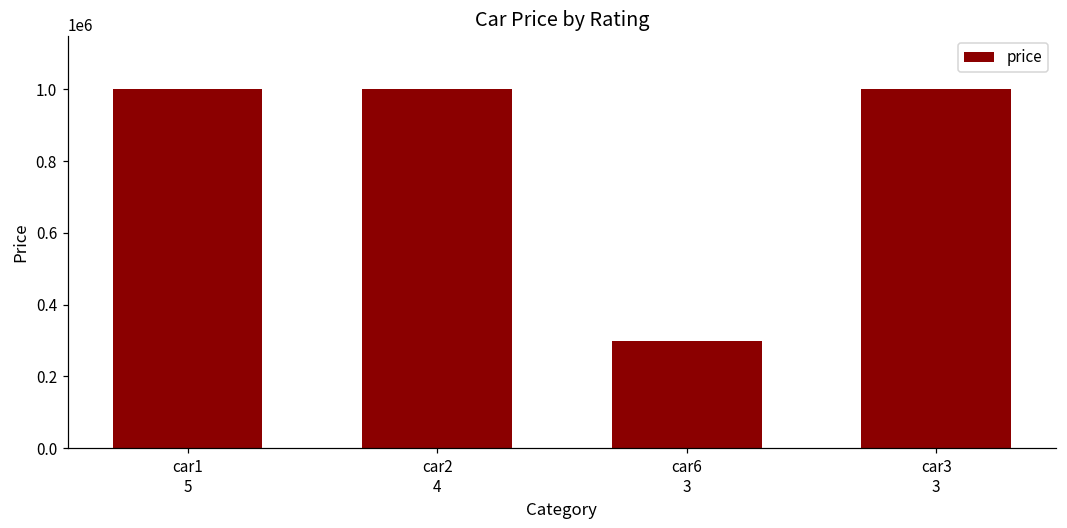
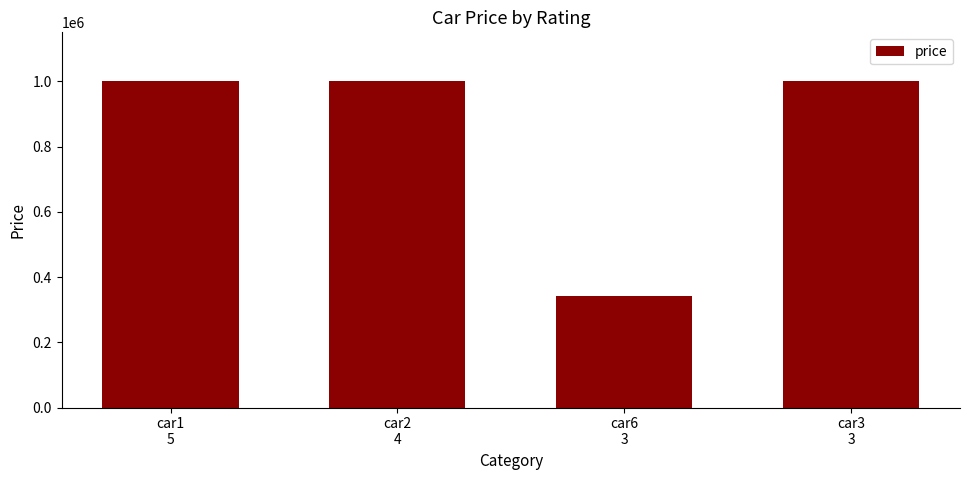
car6 3: 300000 -> 340000
